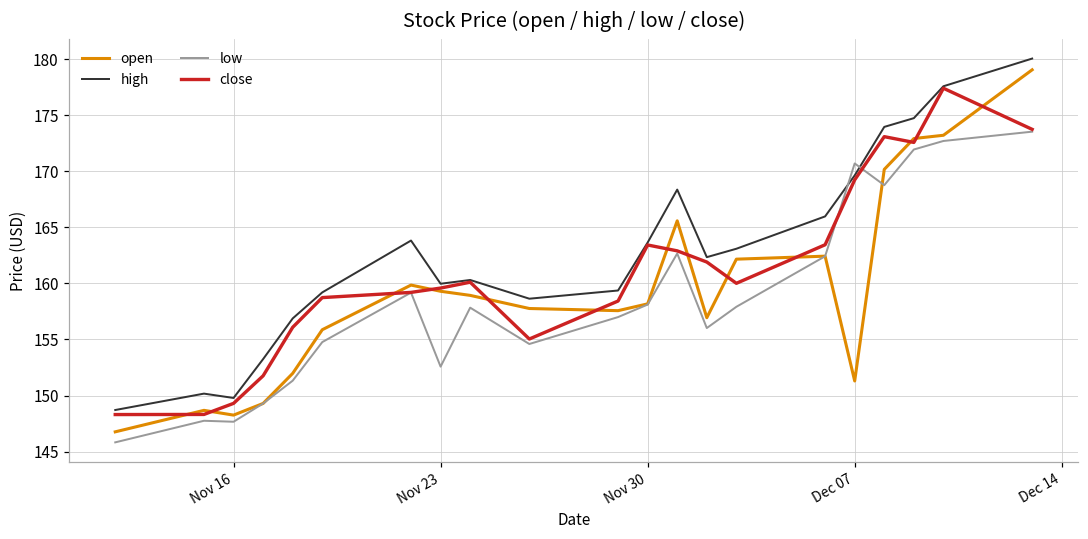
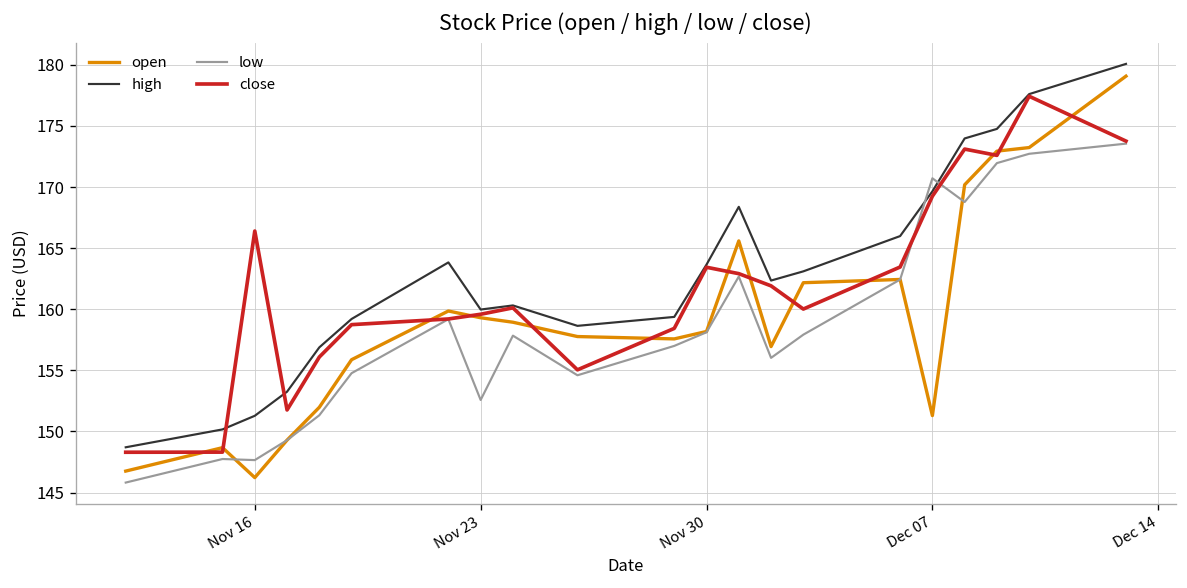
open, Nov 16: 148.3 -> 146.2
high, Nov 16: 149.8 -> 151.3
close, Nov 16: 149.3 -> 166.4
